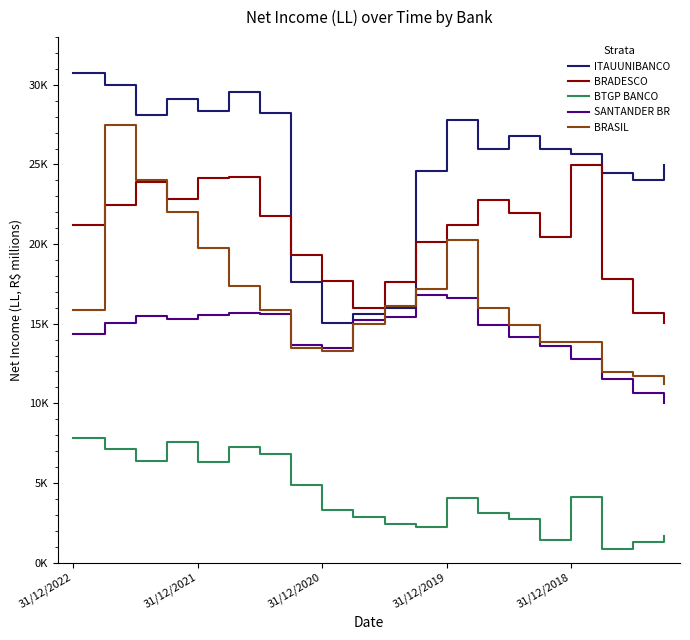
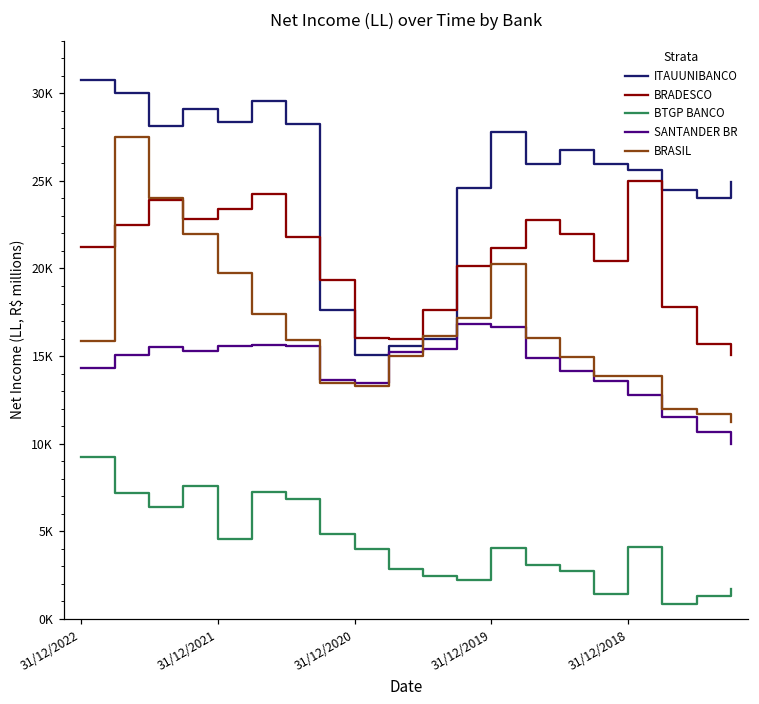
BTGP BANCO, 31/12/2022: 7800 -> 9300
BRADESCO, 31/12/2021: 24100 -> 23400
BTGP BANCO, 31/12/2021: 6300 -> 4500
BRADESCO, 31/12/2020: 17700 -> 16000
BTGP BANCO, 31/12/2020: 3300 -> 4000
